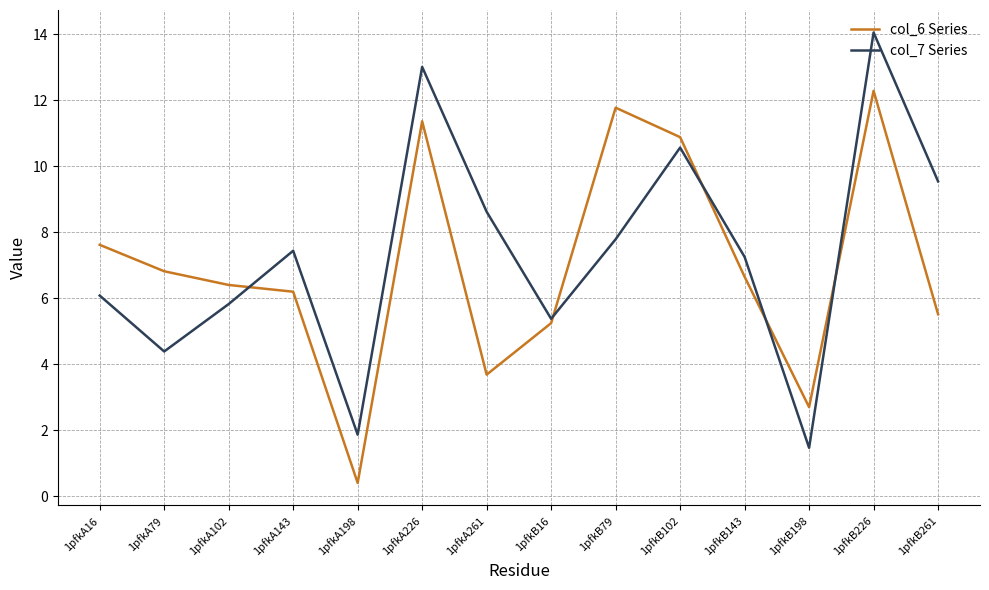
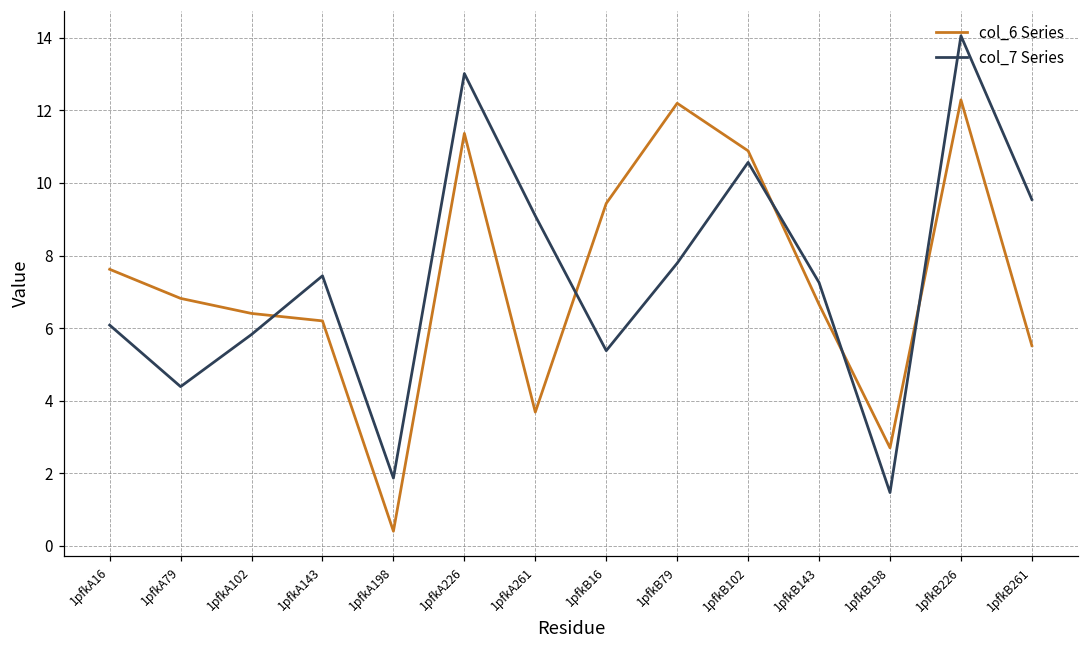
col_7 Series, 1pfkA261: 8.6 -> 9.1
col_6 Series, 1pfkB16: 5.2 -> 9.4
col_6 Series, 1pfkB79: 11.8 -> 12.2
